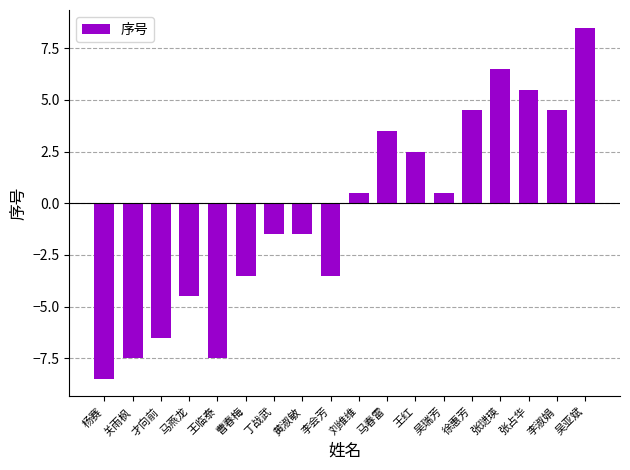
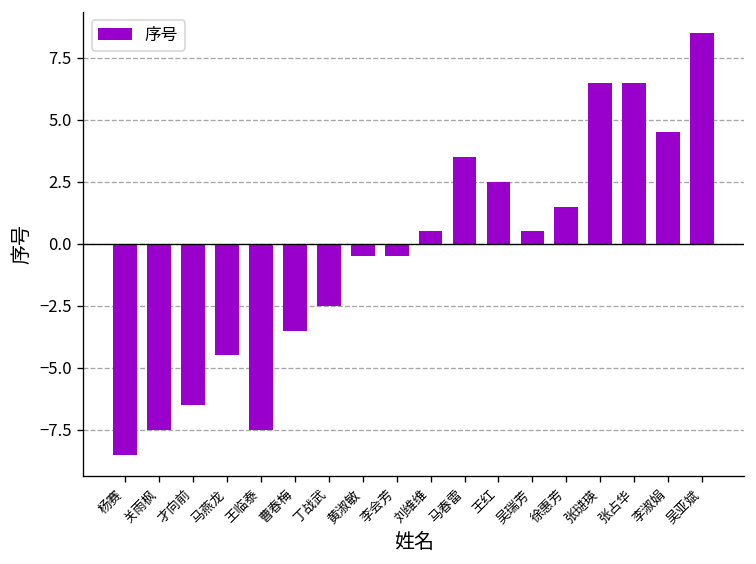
丁战武: -1.5 -> -2.5
黄淑敏: -1.5 -> -0.5
李会芳: -3.5 -> -0.5
徐惠芳: 4.5 -> 1.5
张占华: 5.5 -> 6.5
